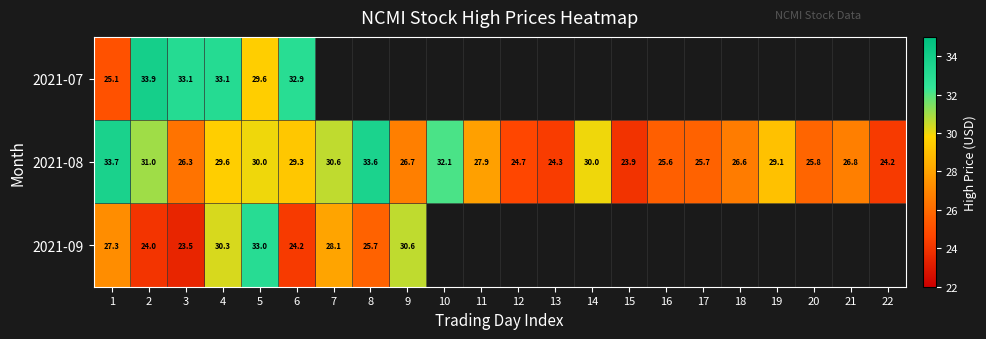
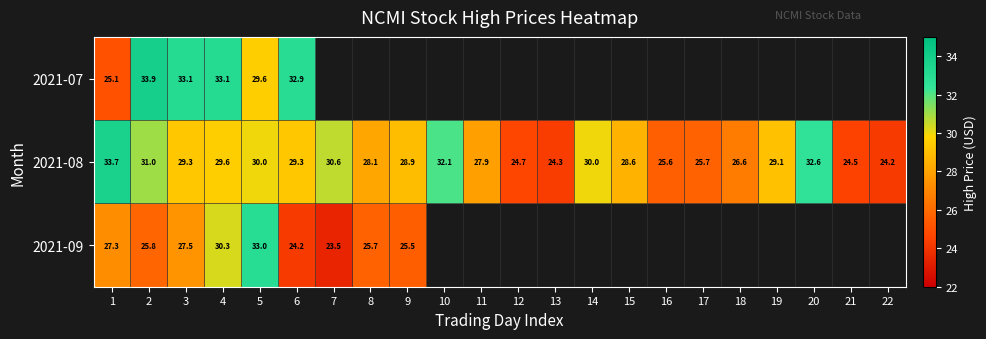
2021-08, 3: 26.3 -> 29.3
2021-08, 8: 33.6 -> 28.1
2021-08, 9: 26.7 -> 28.9
2021-08, 15: 23.9 -> 28.6
2021-08, 20: 25.8 -> 32.6
2021-08, 21: 26.8 -> 24.5
2021-09, 2: 24.0 -> 25.8
2021-09, 3: 23.5 -> 27.5
2021-09, 7: 28.1 -> 23.5
2021-09, 9: 30.6 -> 25.5
